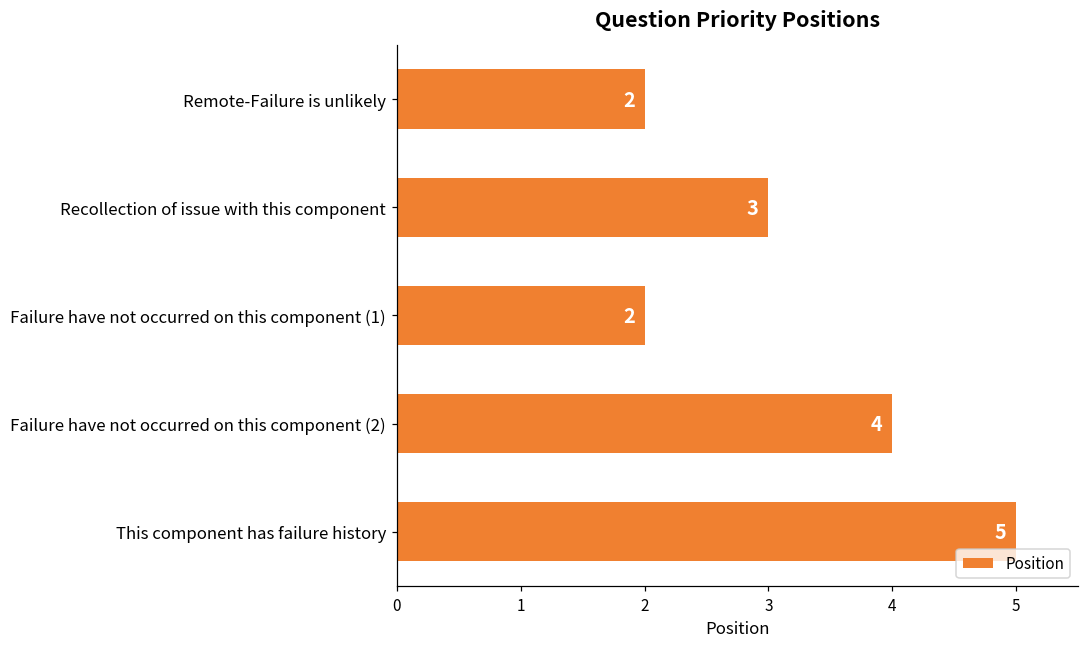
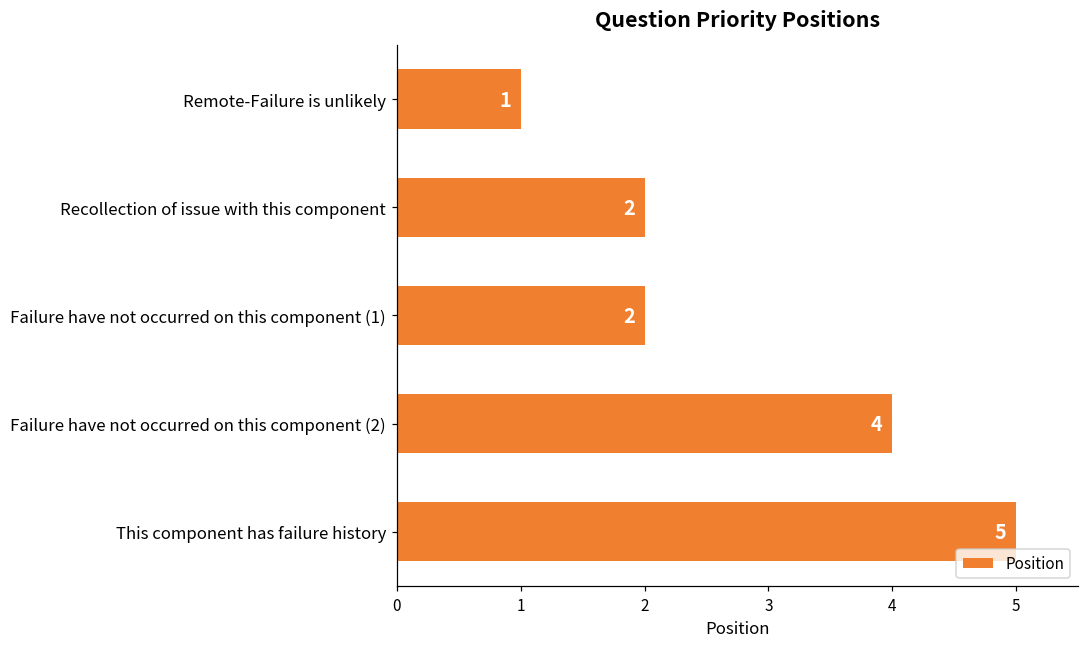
Remote-Failure is unlikely: 2 -> 1
Recollection of issue with this component: 3 -> 2
